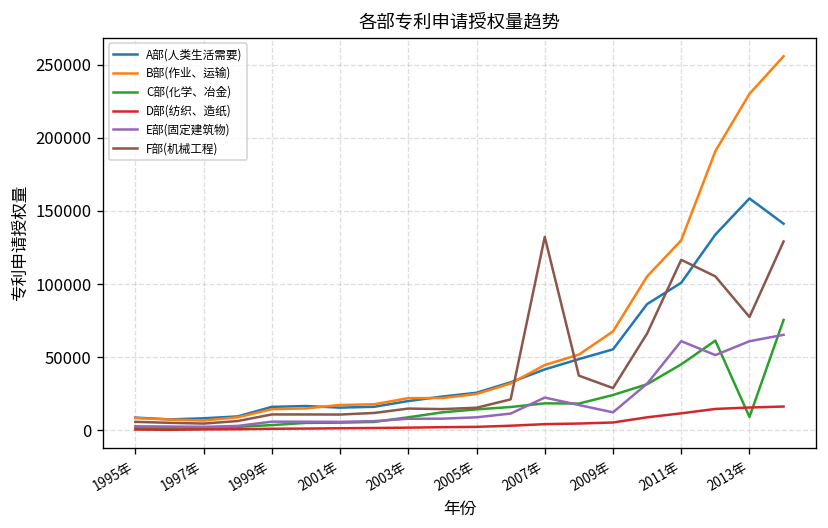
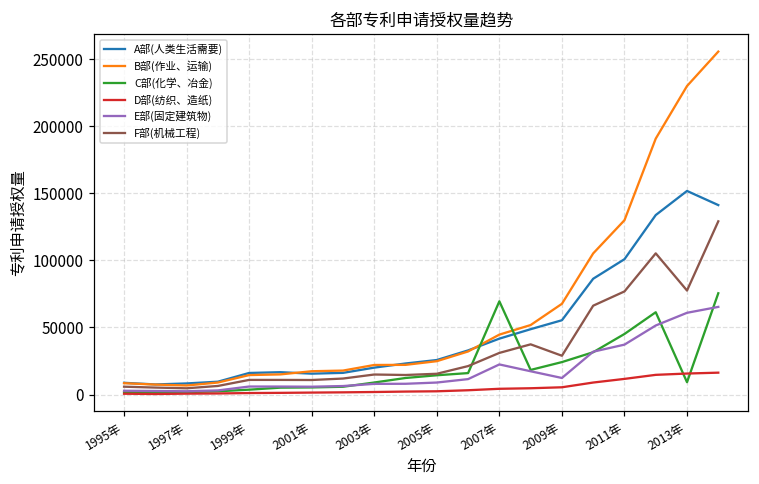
C部(化学、冶金), 2007年: 19000 -> 70000
F部(机械工程), 2007年: 132000 -> 31000
E部(固定建筑物), 2011年: 61000 -> 37000
F部(机械工程), 2011年: 117000 -> 77000
A部(人类生活需要), 2013年: 159000 -> 152000
